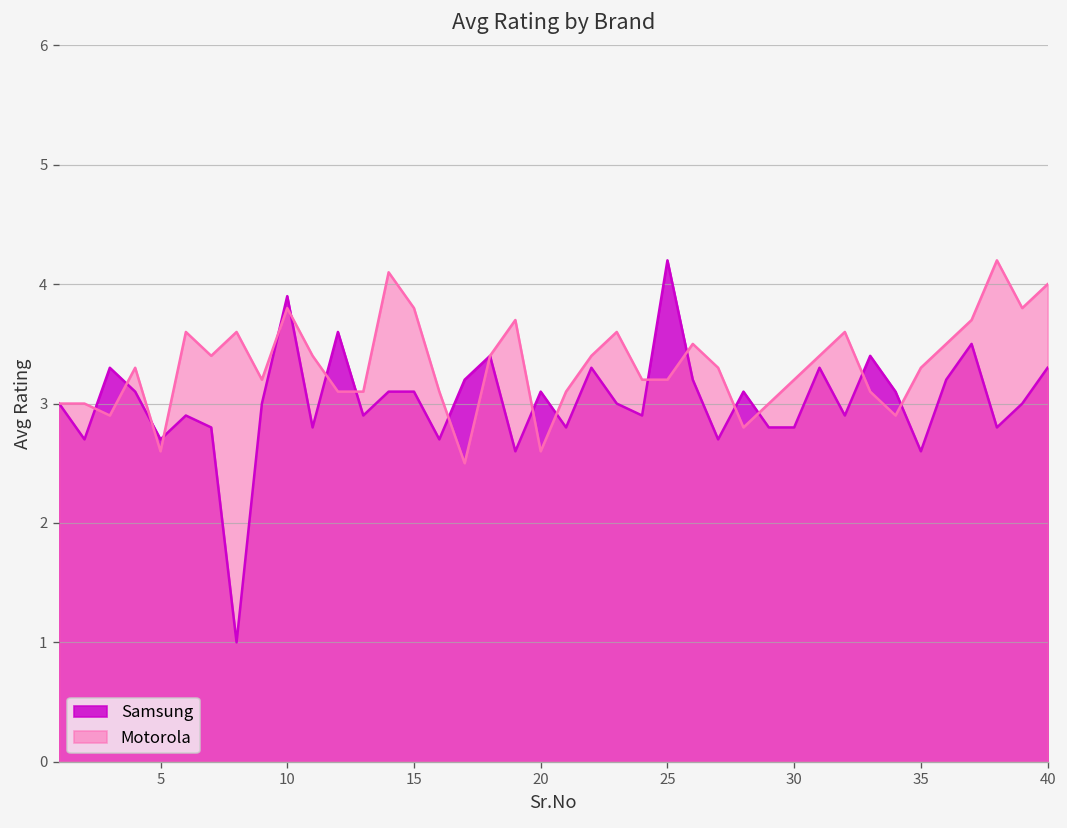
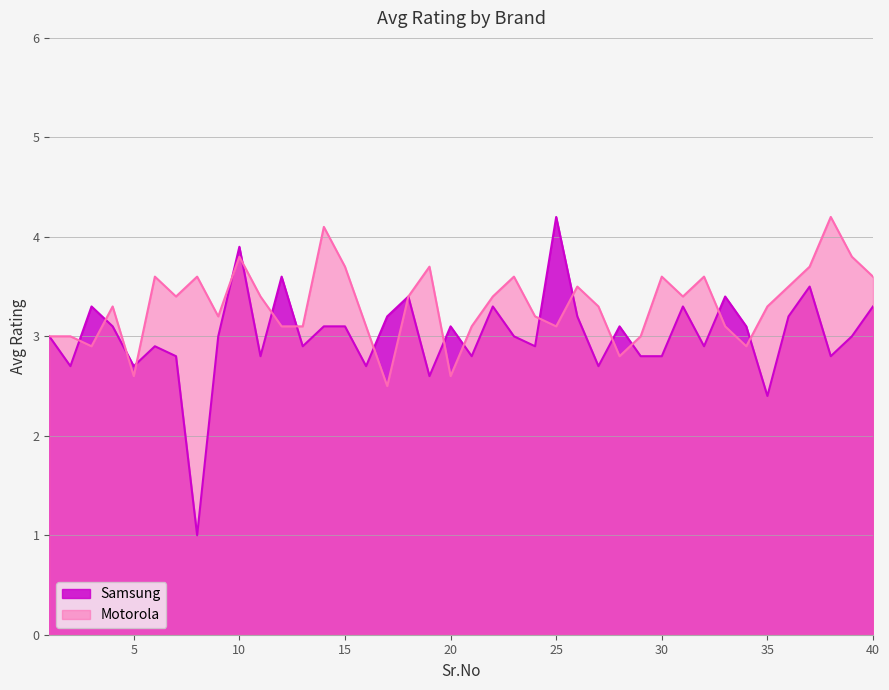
Motorola, 15: 3.8 -> 3.7
Motorola, 25: 3.2 -> 3.1
Motorola, 30: 3.2 -> 3.6
Samsung, 35: 2.6 -> 2.4
Motorola, 40: 4.0 -> 3.6
